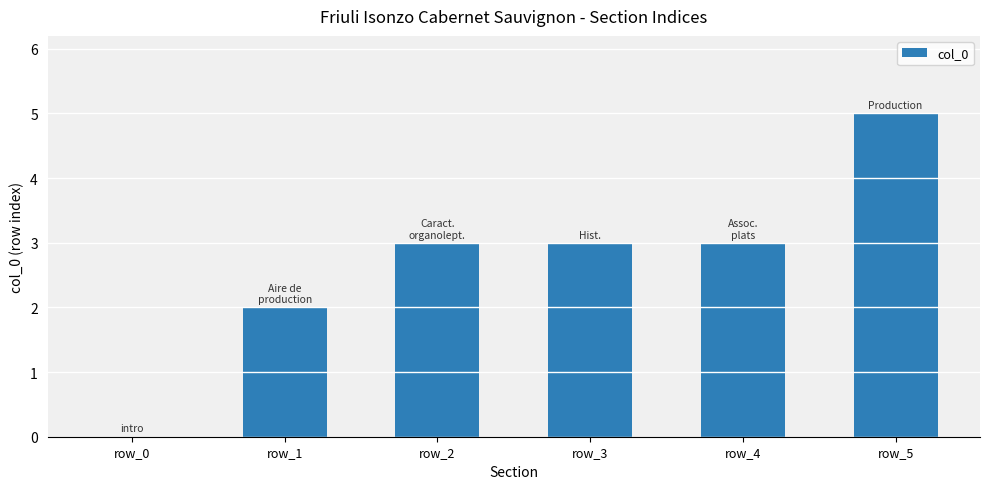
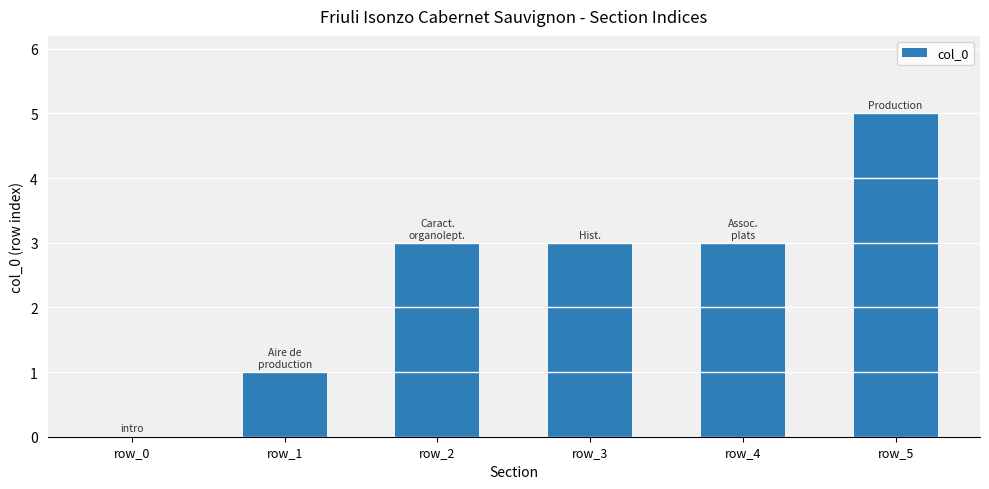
row_1: 2 -> 1
